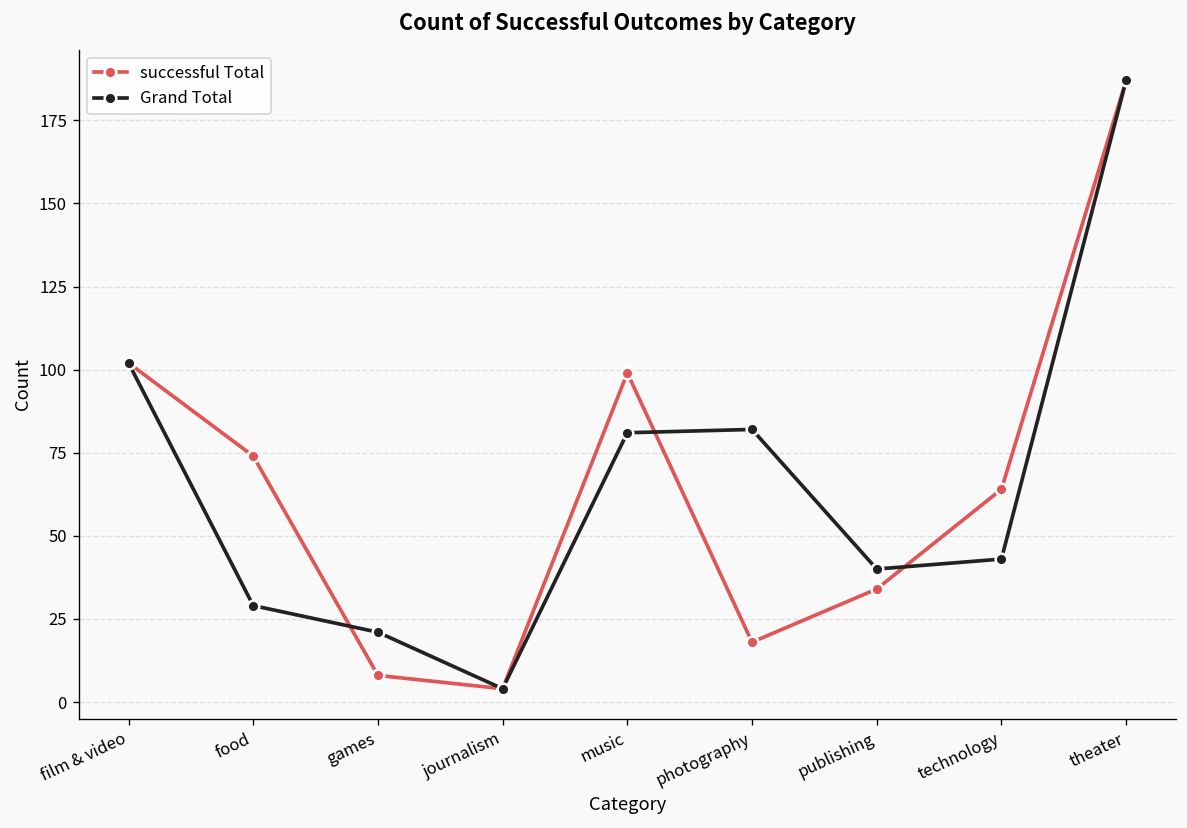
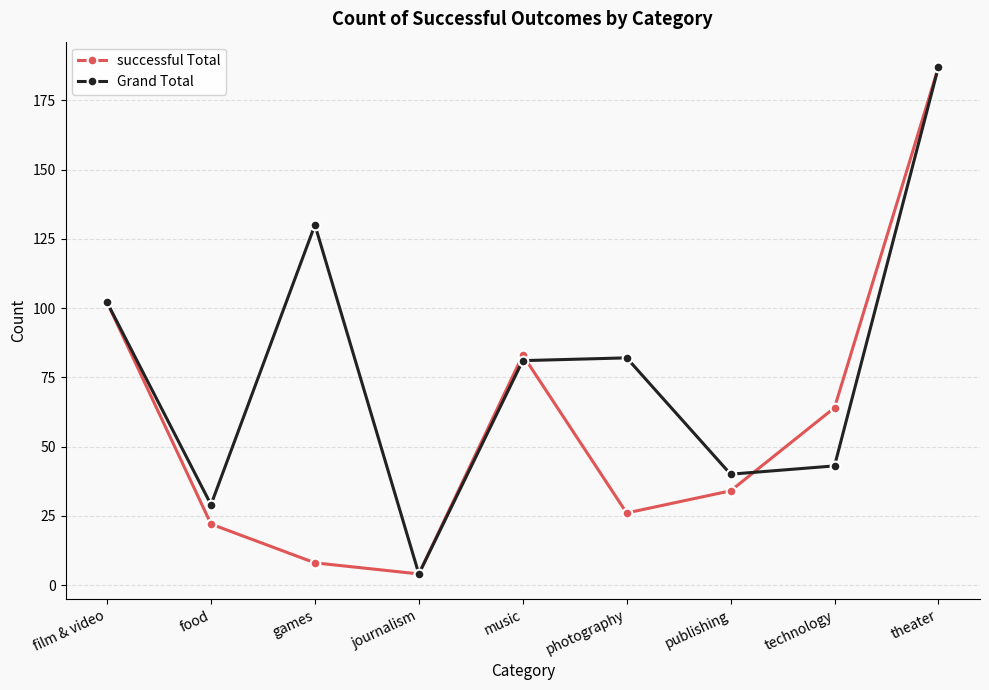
successful Total, food: 74 -> 22
Grand Total, games: 21 -> 130
successful Total, music: 99 -> 83
successful Total, photography: 18 -> 26
